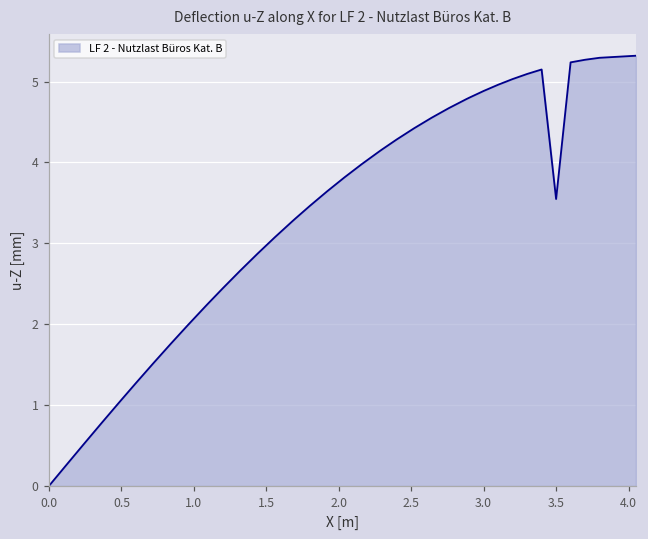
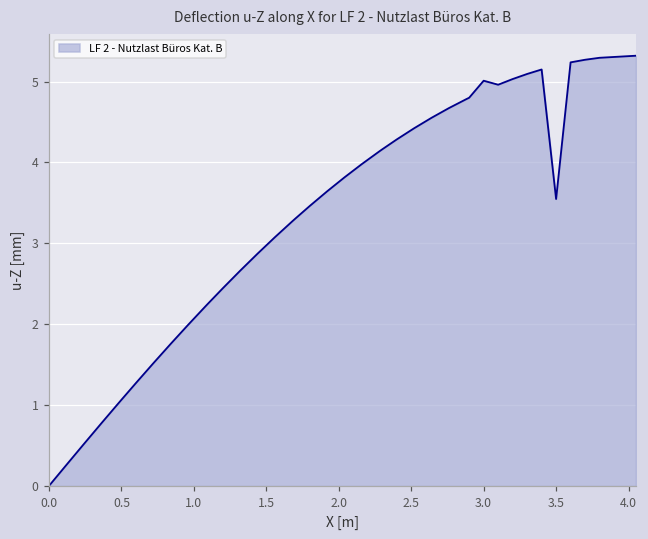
3.0: 4.9 -> 5.0
